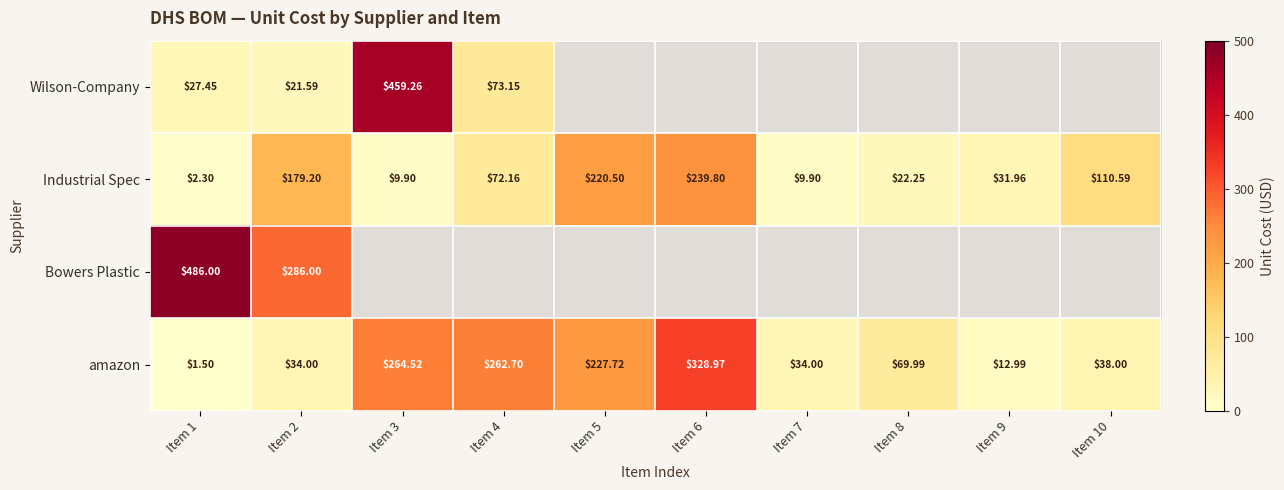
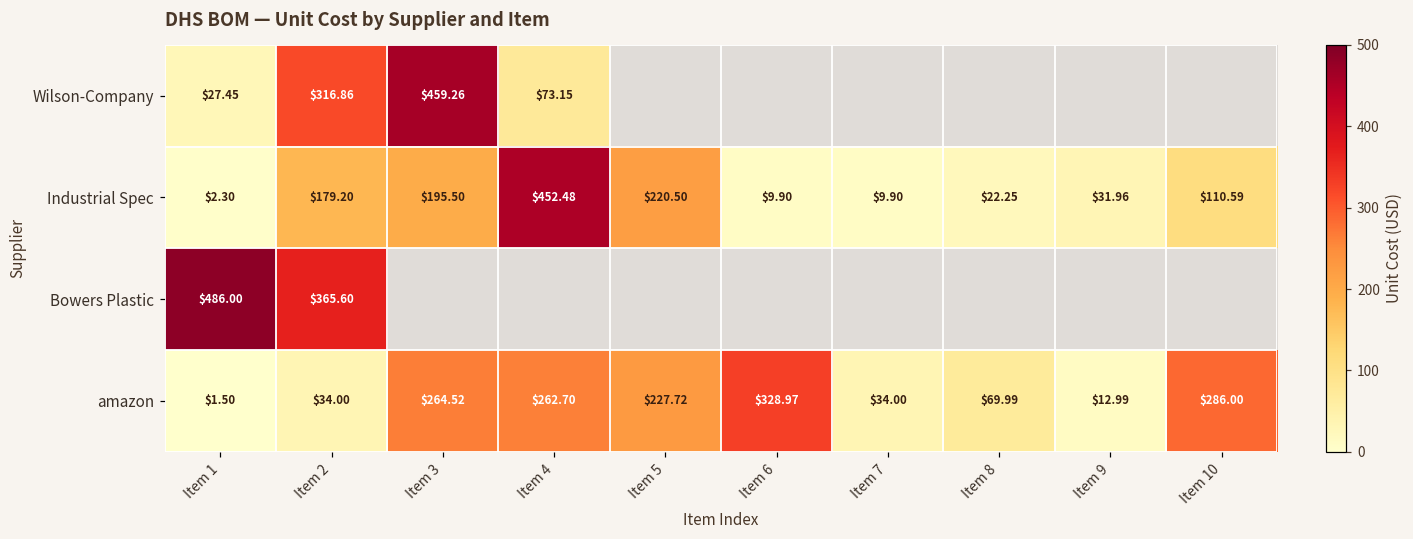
Wilson-Company, Item 2: $21.59 -> $316.86
Industrial Spec, Item 3: $9.90 -> $195.50
Industrial Spec, Item 4: $72.16 -> $452.48
Industrial Spec, Item 6: $239.80 -> $9.90
Bowers Plastic, Item 2: $286.00 -> $365.60
amazon, Item 10: $38.00 -> $286.00
